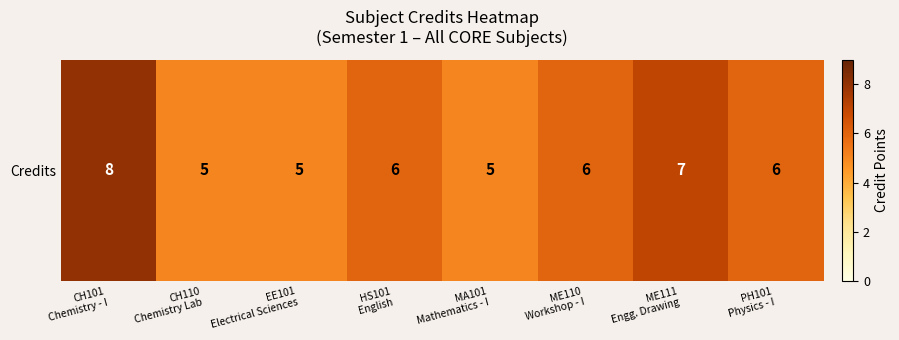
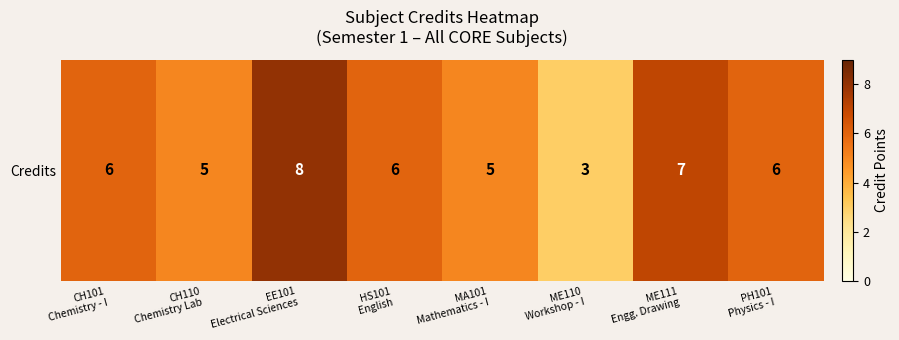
Credits, CH101 Chemistry - I: 8 -> 6
Credits, EE101 Electrical Sciences: 5 -> 8
Credits, ME110 Workshop - I: 6 -> 3
